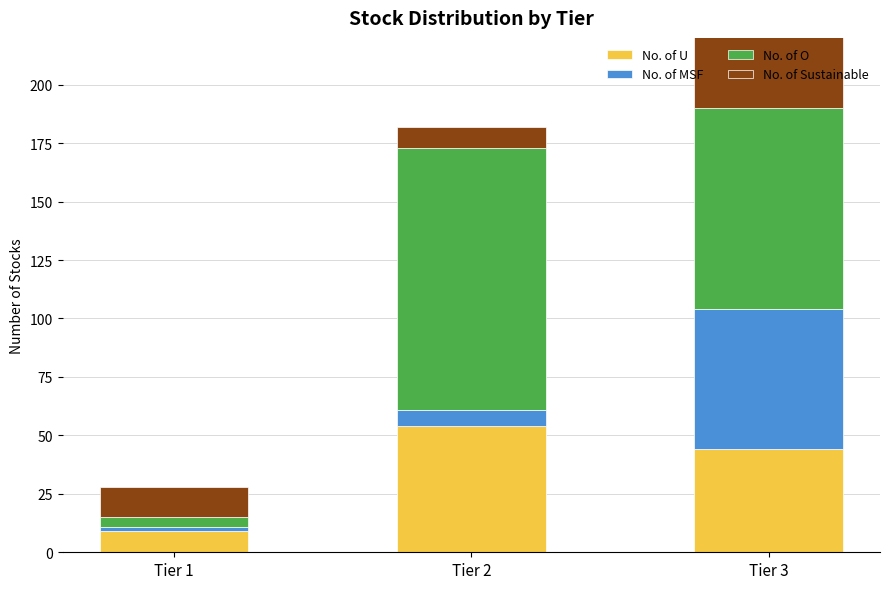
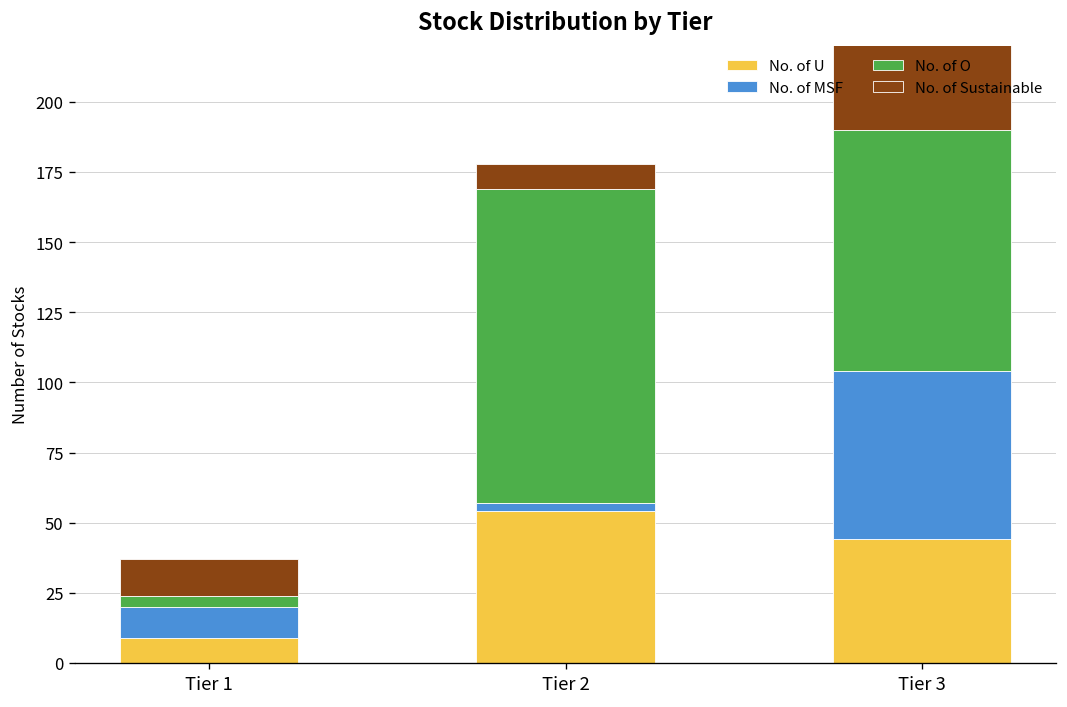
No. of MSF, Tier 1: 2 -> 11
No. of MSF, Tier 2: 7 -> 3
